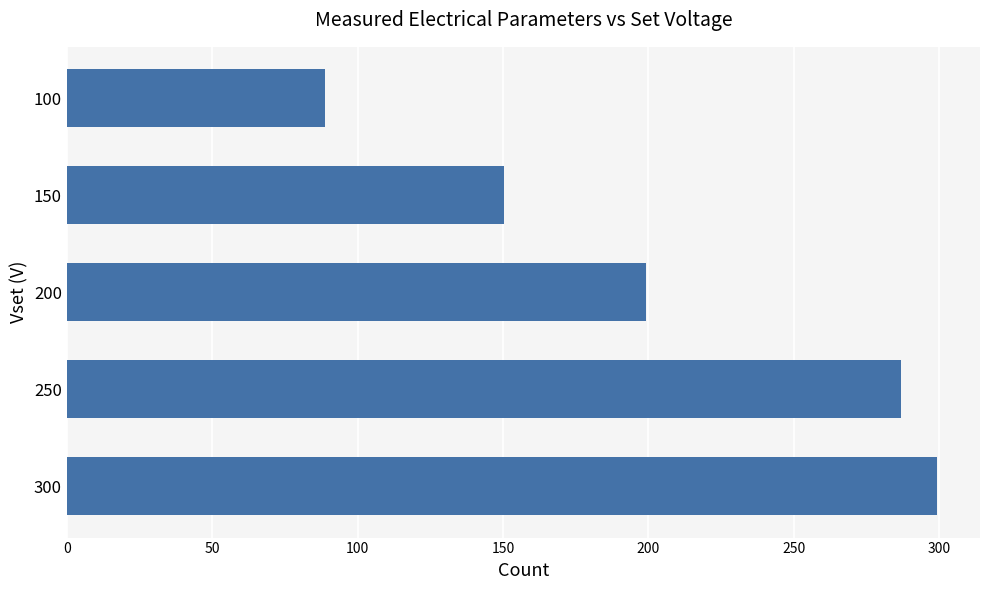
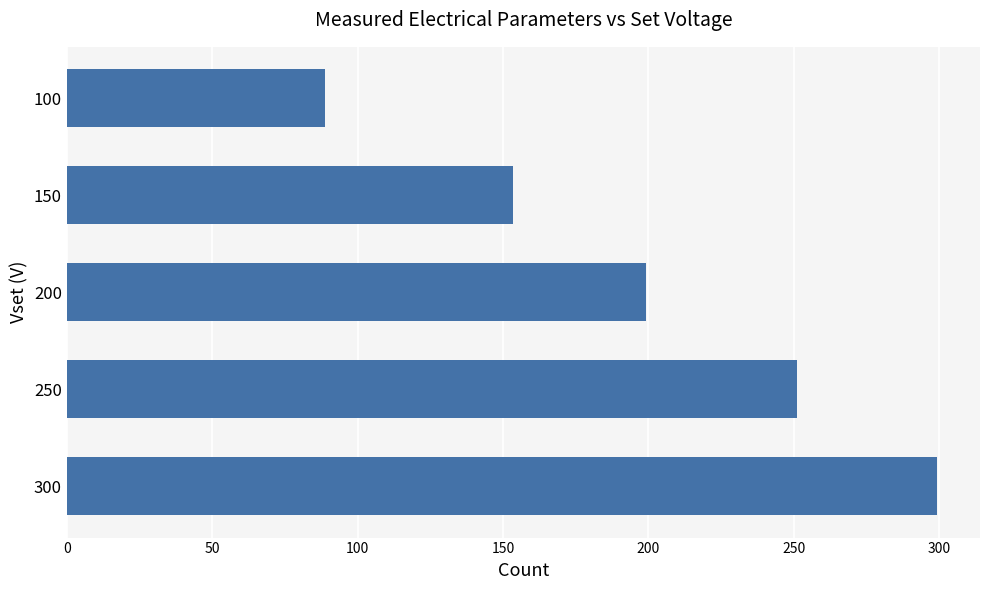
150: 150 -> 154
250: 287 -> 251
